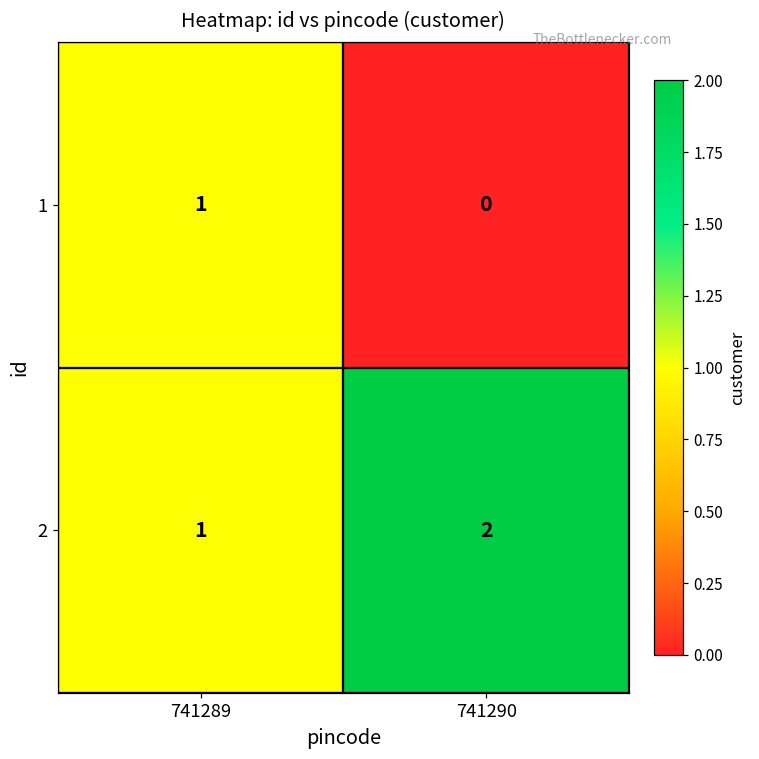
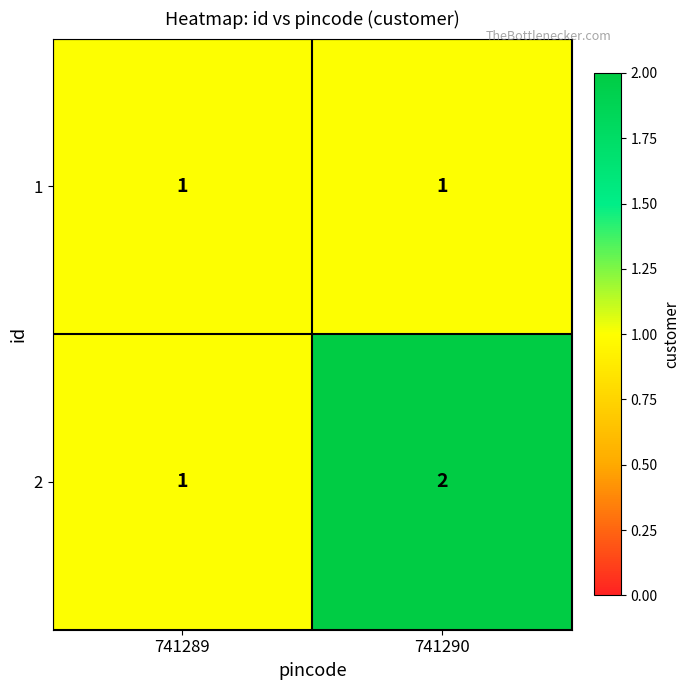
1, 741290: 0 -> 1
